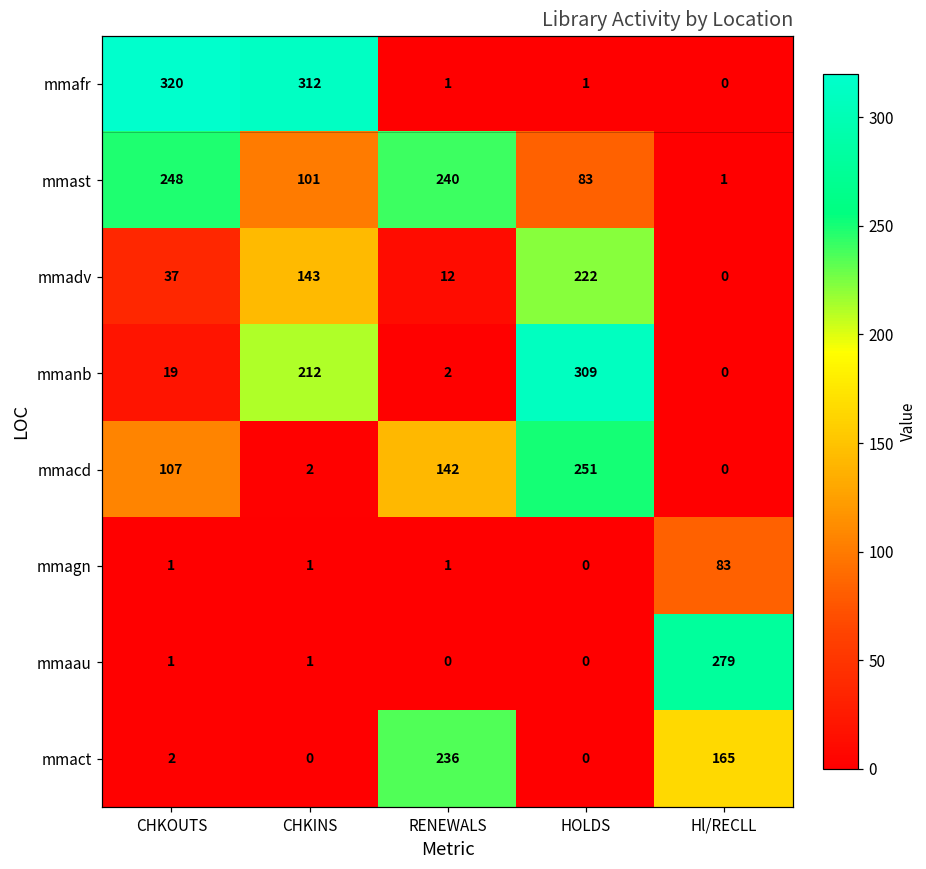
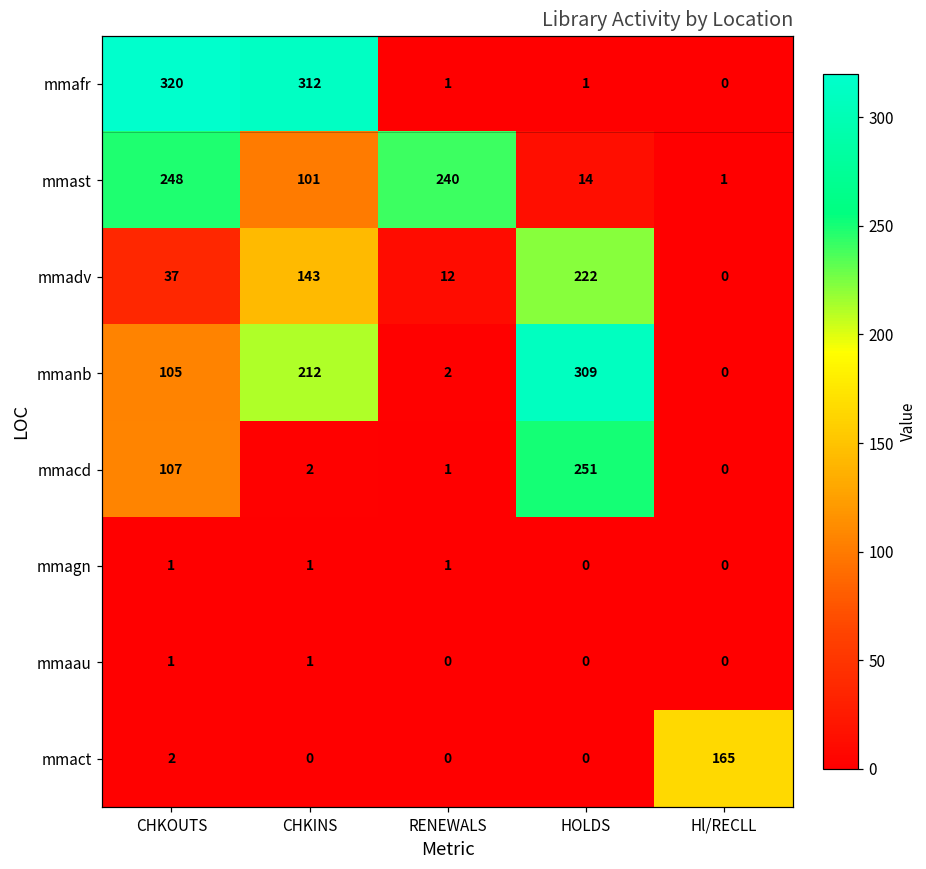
mmast, HOLDS: 83 -> 14
mmanb, CHKOUTS: 19 -> 105
mmacd, RENEWALS: 142 -> 1
mmagn, Hl/RECLL: 83 -> 0
mmaau, Hl/RECLL: 279 -> 0
mmact, RENEWALS: 236 -> 0
